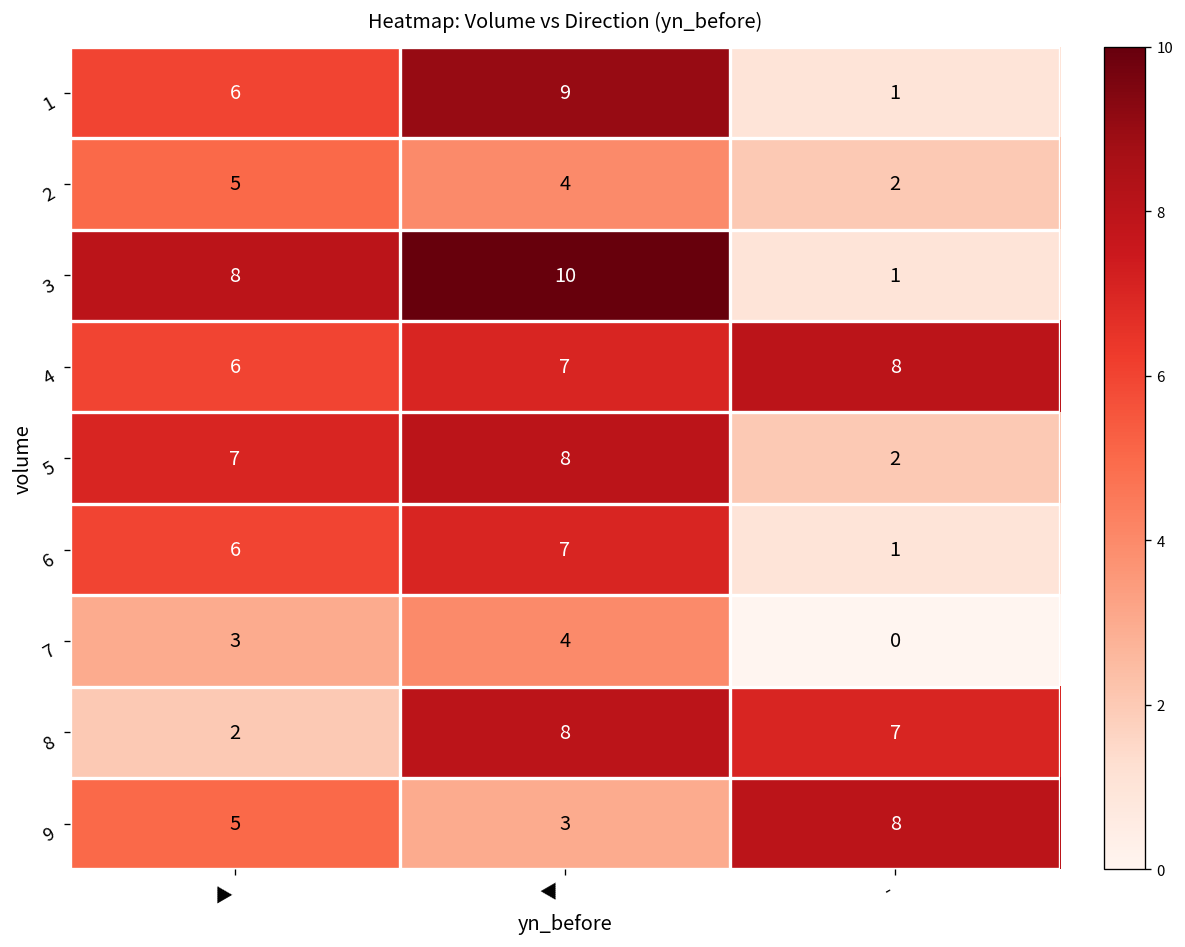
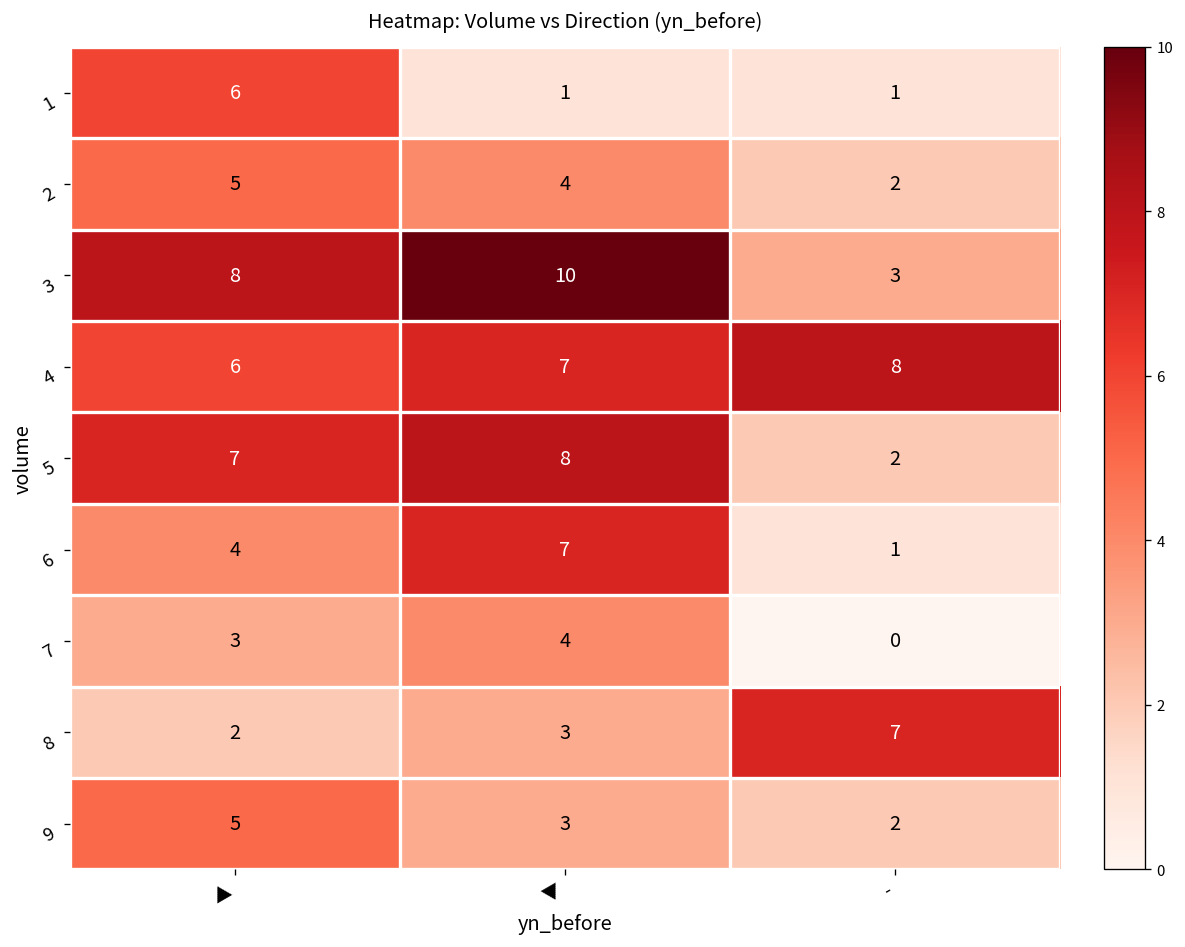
1, ▼: 9 -> 1
3, -: 1 -> 3
6, ▲: 6 -> 4
8, ▼: 8 -> 3
9, -: 8 -> 2
